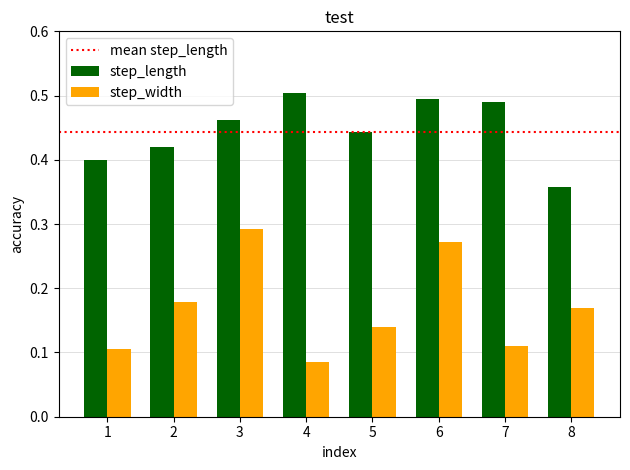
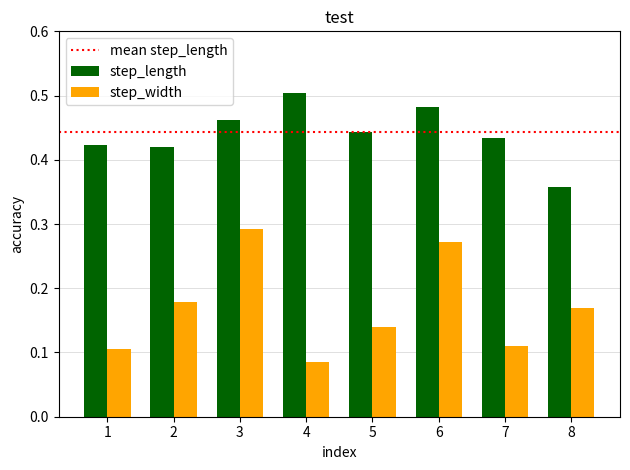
step_length, 1: 0.40 -> 0.42
step_length, 6: 0.50 -> 0.48
step_length, 7: 0.49 -> 0.43
